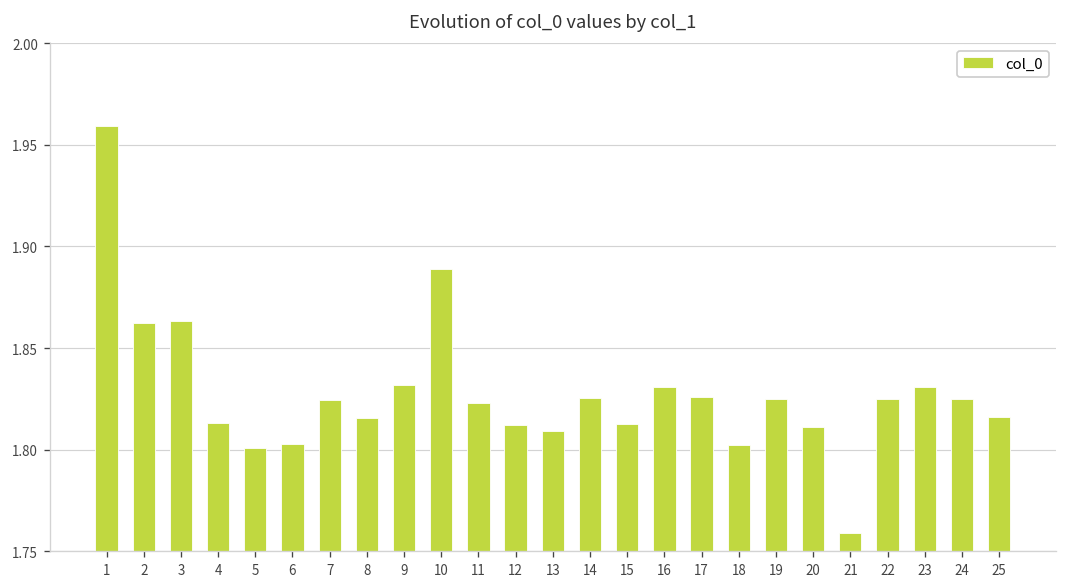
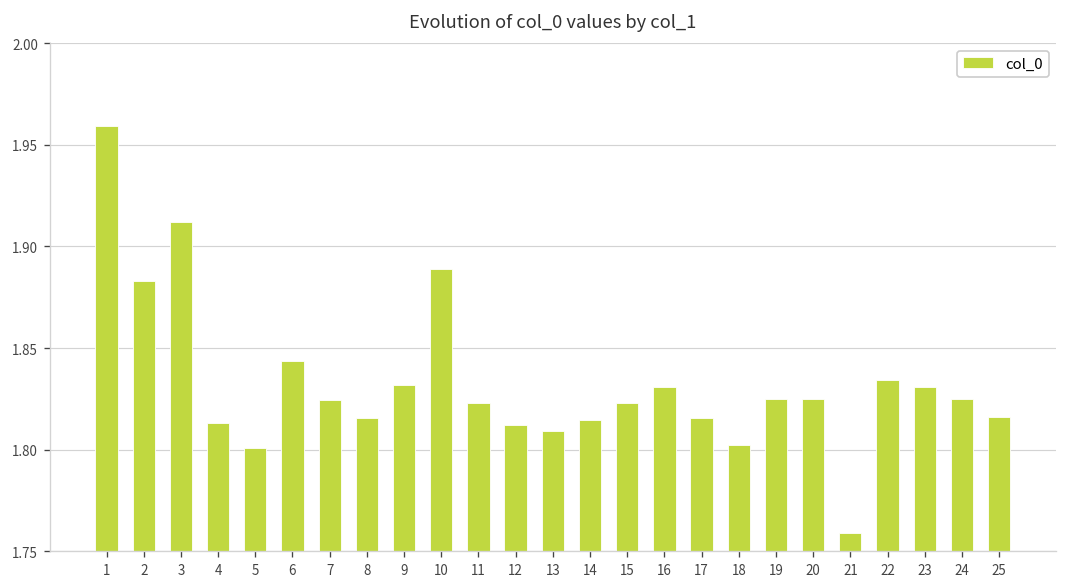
2: 1.862 -> 1.883
3: 1.863 -> 1.912
6: 1.803 -> 1.844
14: 1.825 -> 1.815
15: 1.813 -> 1.823
17: 1.826 -> 1.816
20: 1.811 -> 1.825
22: 1.825 -> 1.834
